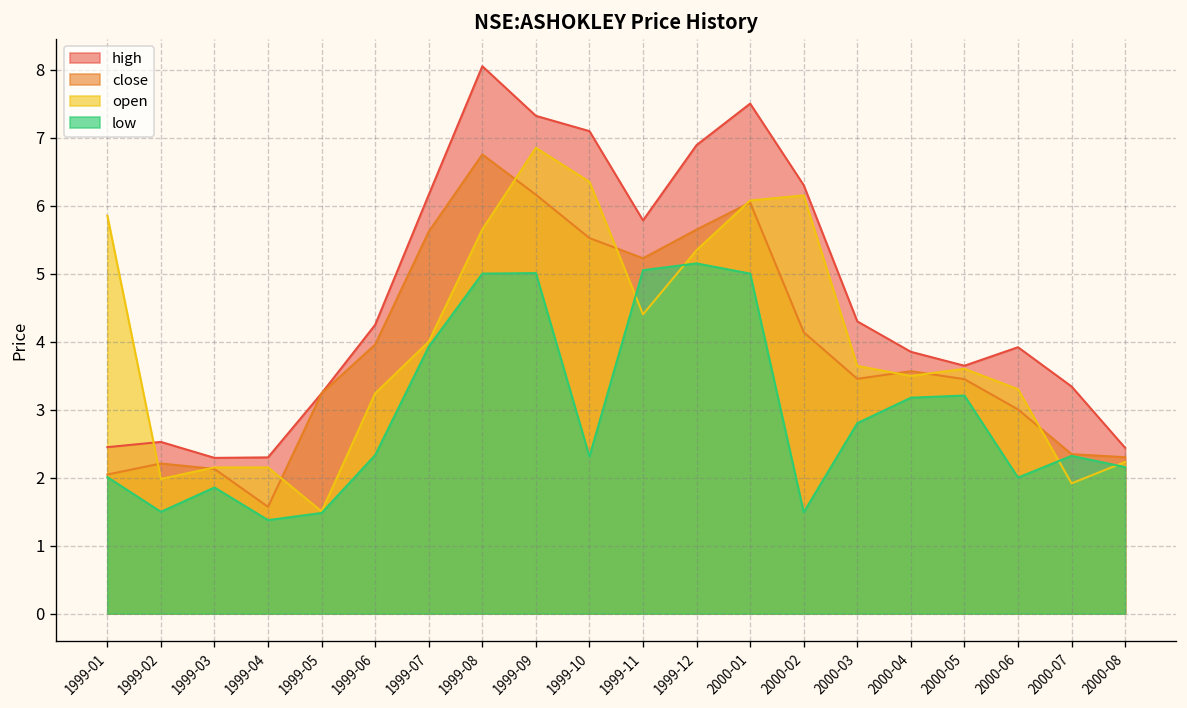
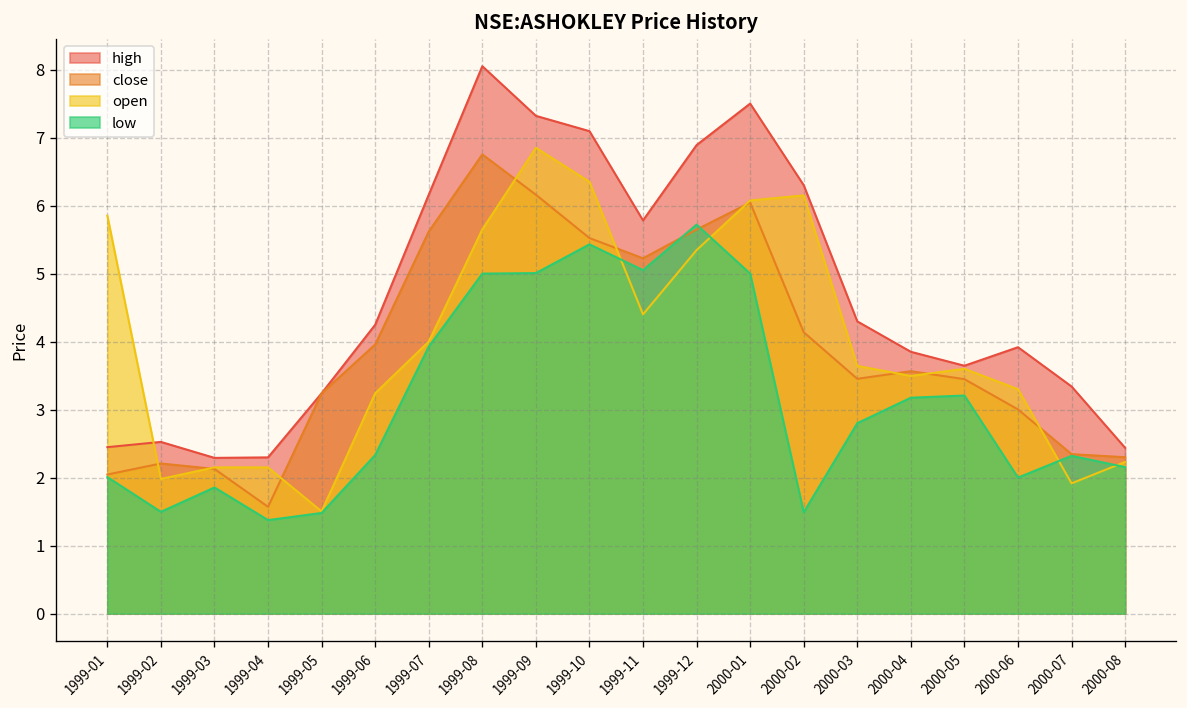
low, 1999-10: 2.3 -> 5.4
low, 1999-12: 5.2 -> 5.7
